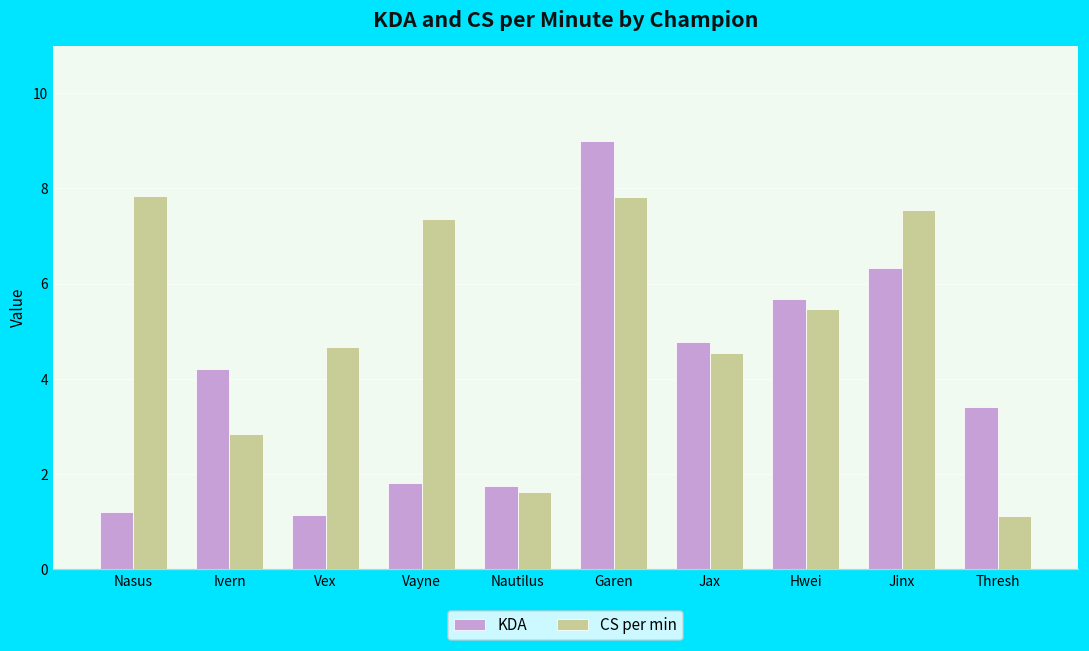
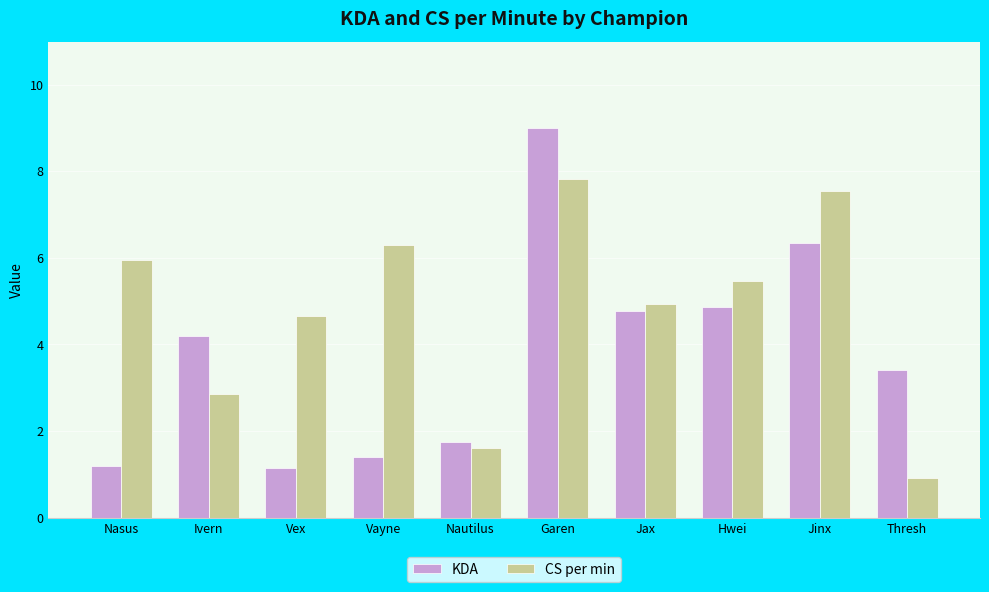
CS per min, Nasus: 7.8 -> 5.9
KDA, Vayne: 1.8 -> 1.4
CS per min, Vayne: 7.4 -> 6.3
CS per min, Jax: 4.5 -> 4.9
KDA, Hwei: 5.7 -> 4.9
CS per min, Thresh: 1.1 -> 0.9
